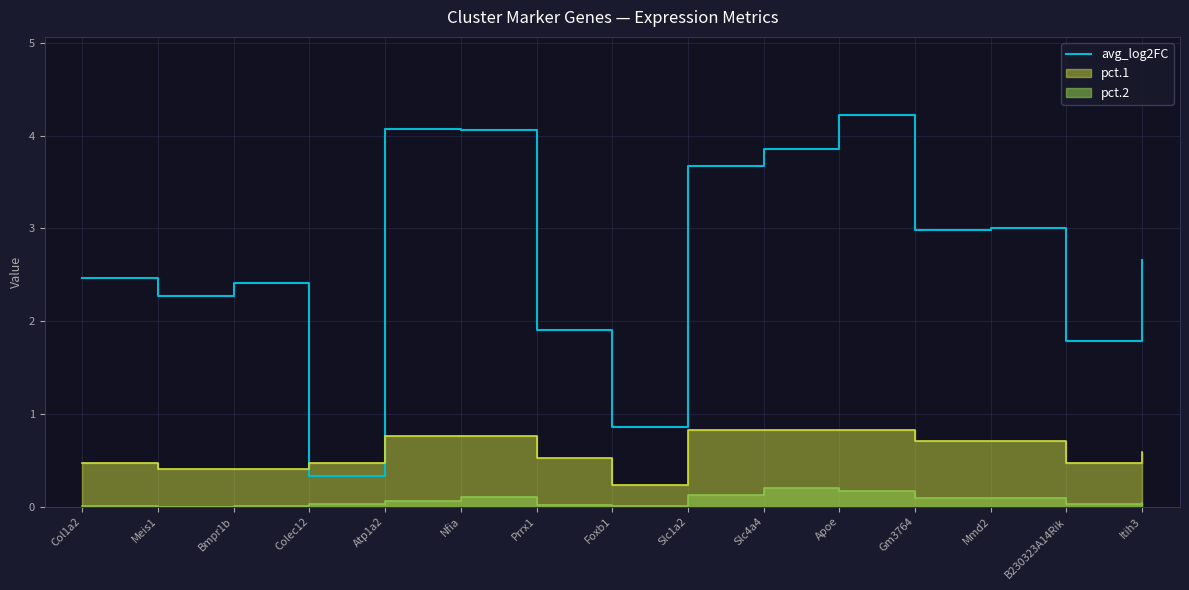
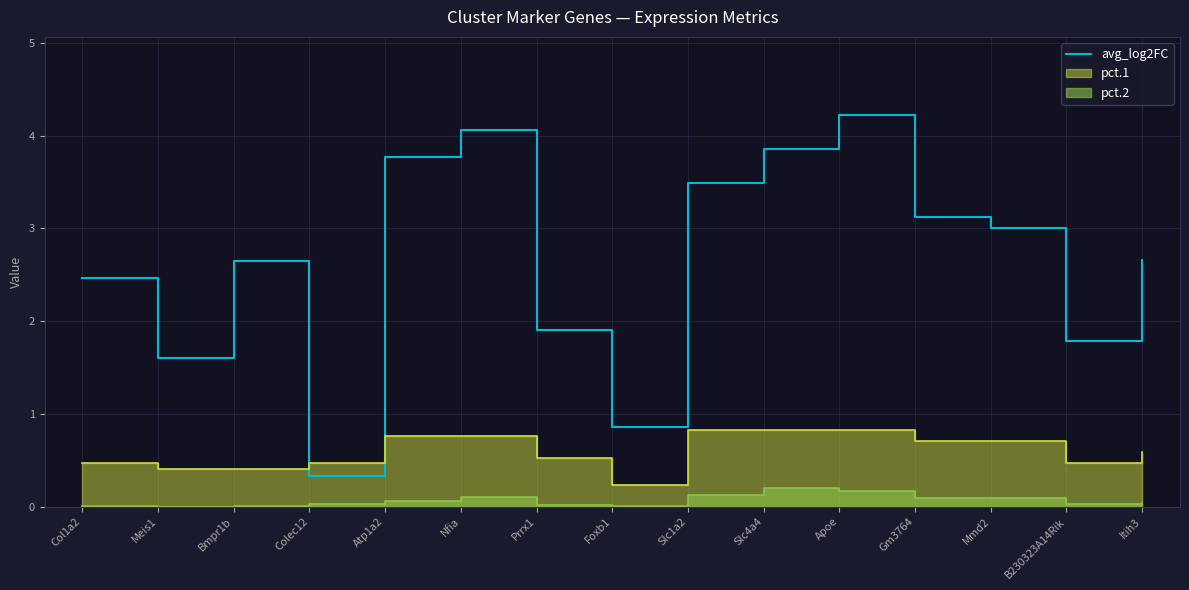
avg_log2FC, Meis1: 2.3 -> 1.6
avg_log2FC, Bmpr1b: 2.4 -> 2.6
avg_log2FC, Atp1a2: 4.1 -> 3.8
avg_log2FC, Slc1a2: 3.7 -> 3.5
avg_log2FC, Gm3764: 3.0 -> 3.1
